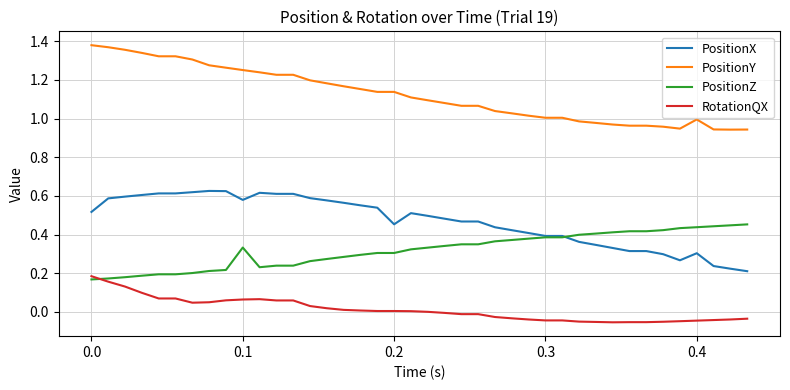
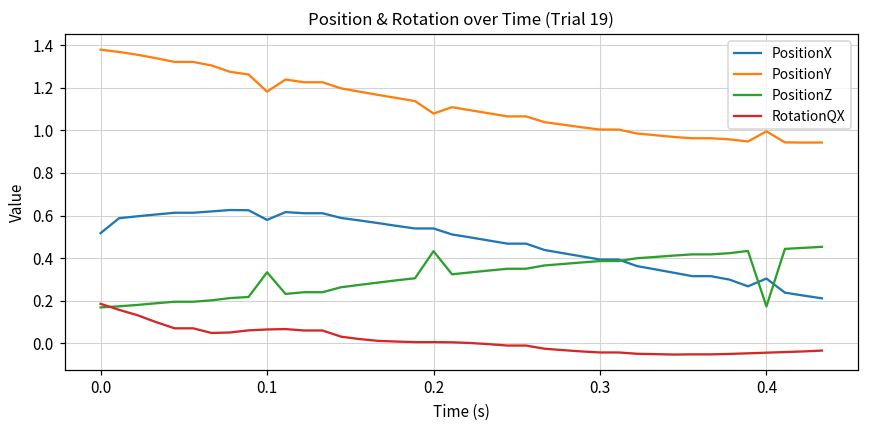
PositionY, 0.1: 1.25 -> 1.18
PositionX, 0.2: 0.45 -> 0.54
PositionY, 0.2: 1.14 -> 1.08
PositionZ, 0.2: 0.30 -> 0.43
PositionZ, 0.4: 0.44 -> 0.17
